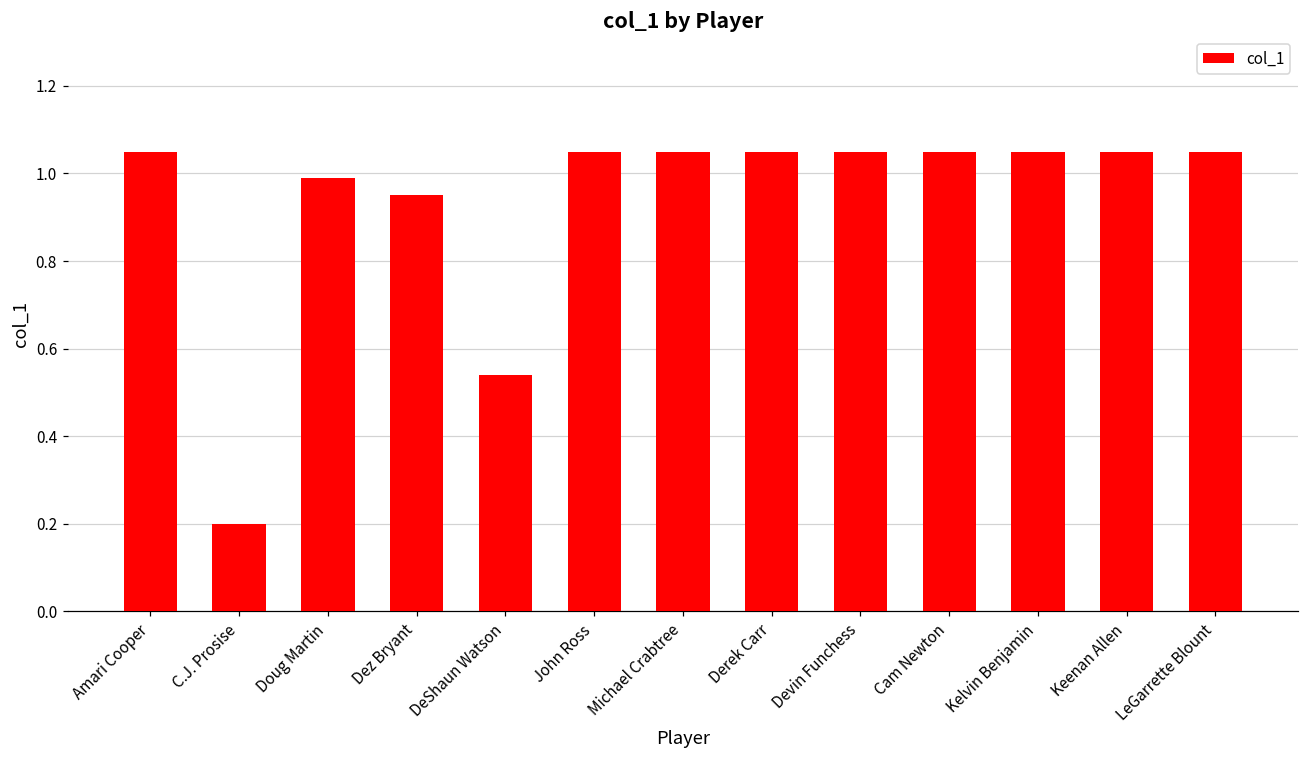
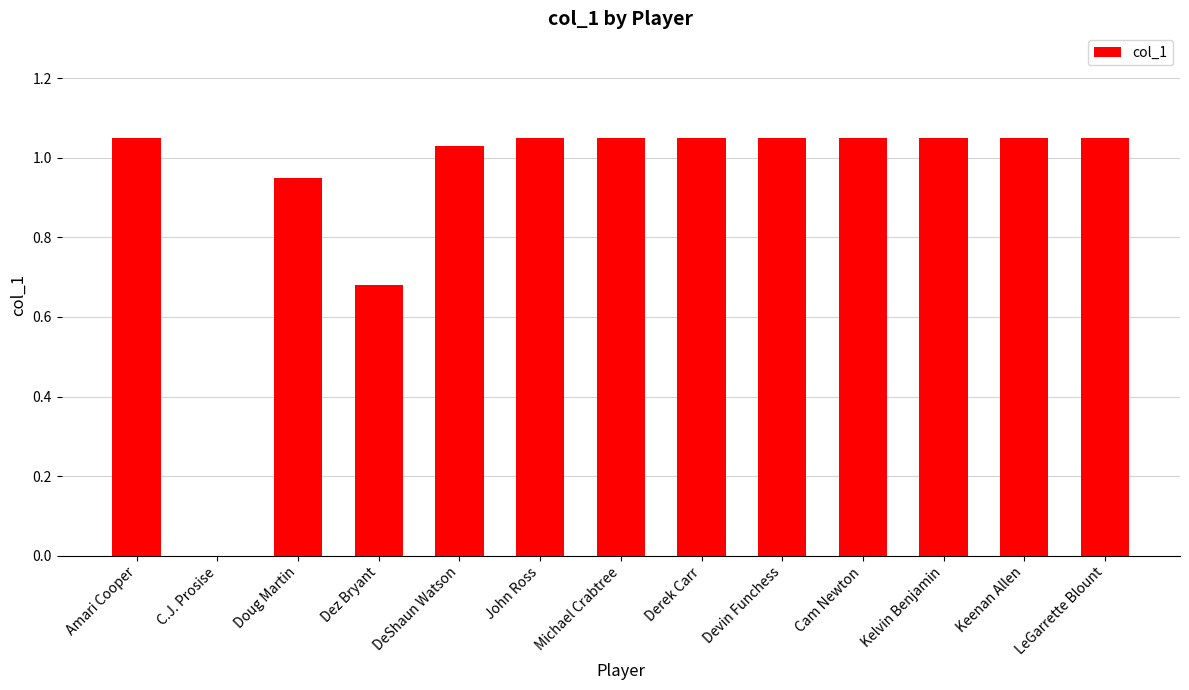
C.J. Prosise: 0.2 -> 0.0
Doug Martin: 0.99 -> 0.95
Dez Bryant: 0.95 -> 0.68
DeShaun Watson: 0.54 -> 1.03
